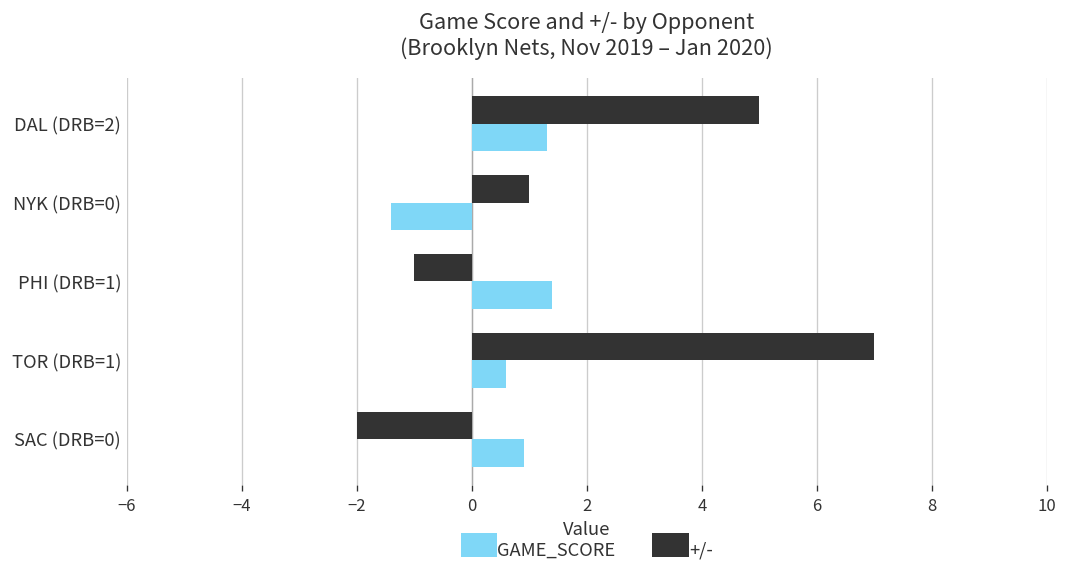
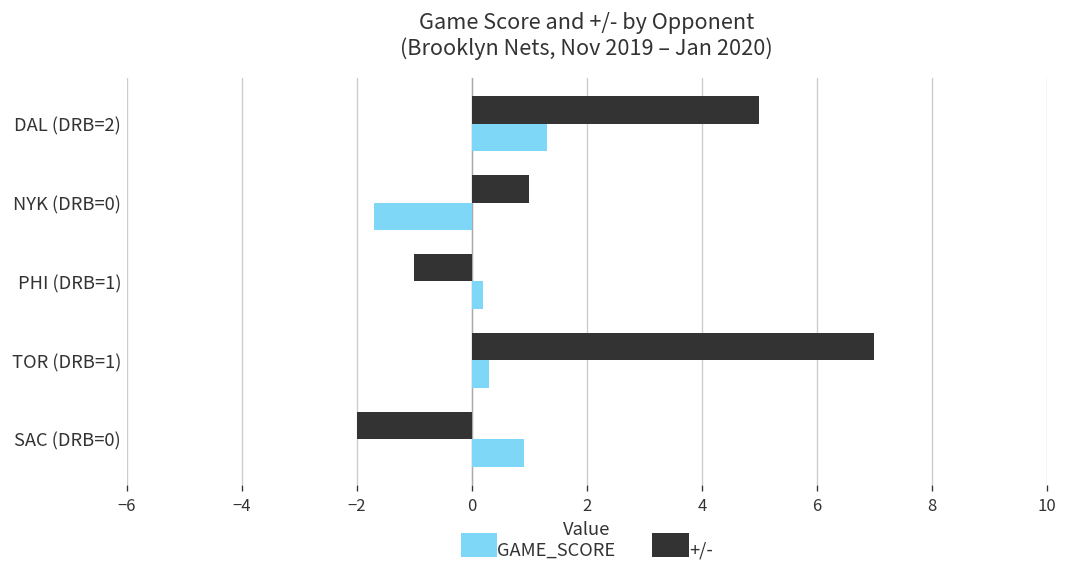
GAME_SCORE, NYK (DRB=0): -1.4 -> -1.7
GAME_SCORE, PHI (DRB=1): 1.4 -> 0.2
GAME_SCORE, TOR (DRB=1): 0.6 -> 0.3
